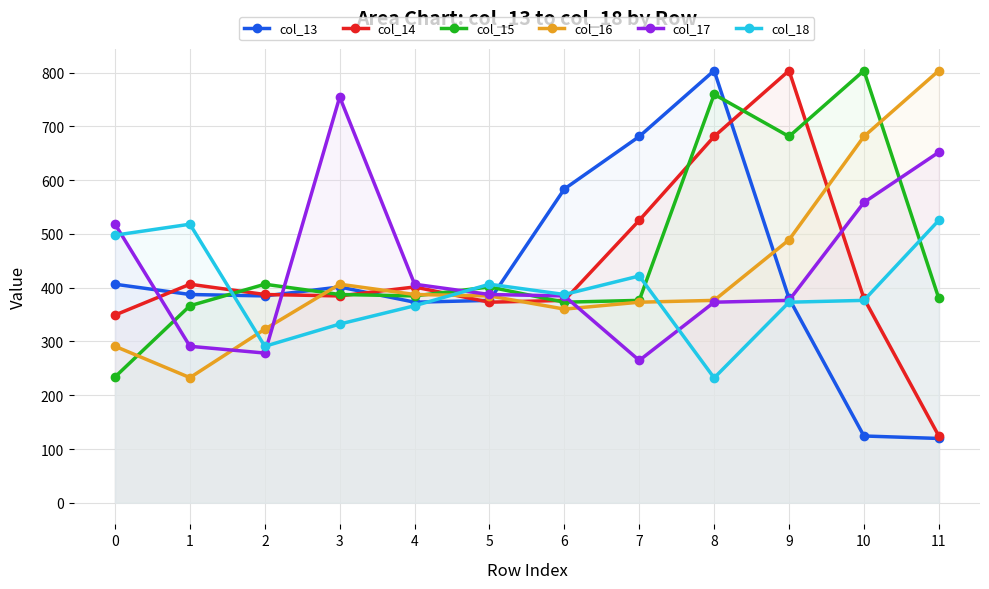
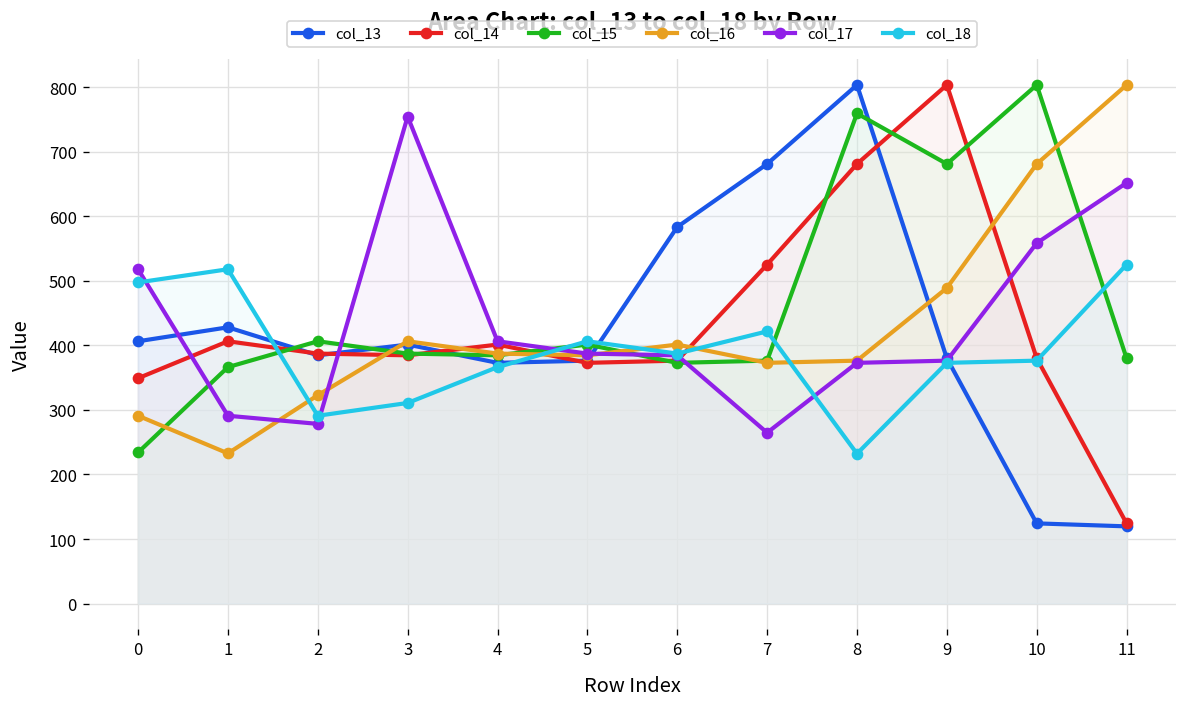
col_13, 1: 390 -> 430
col_18, 3: 330 -> 310
col_16, 6: 360 -> 400
